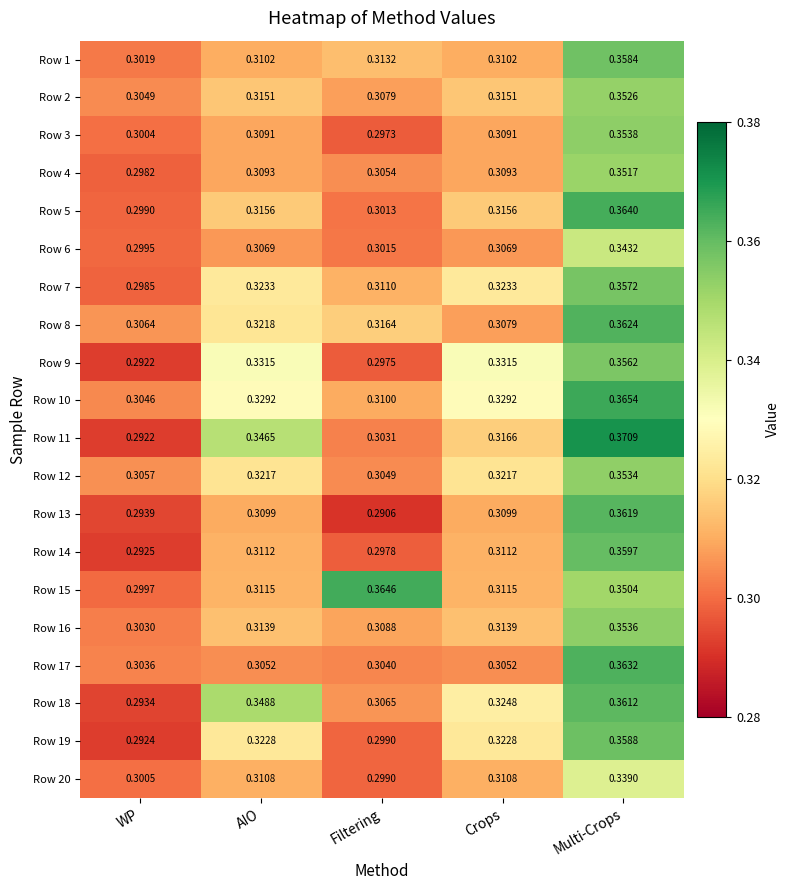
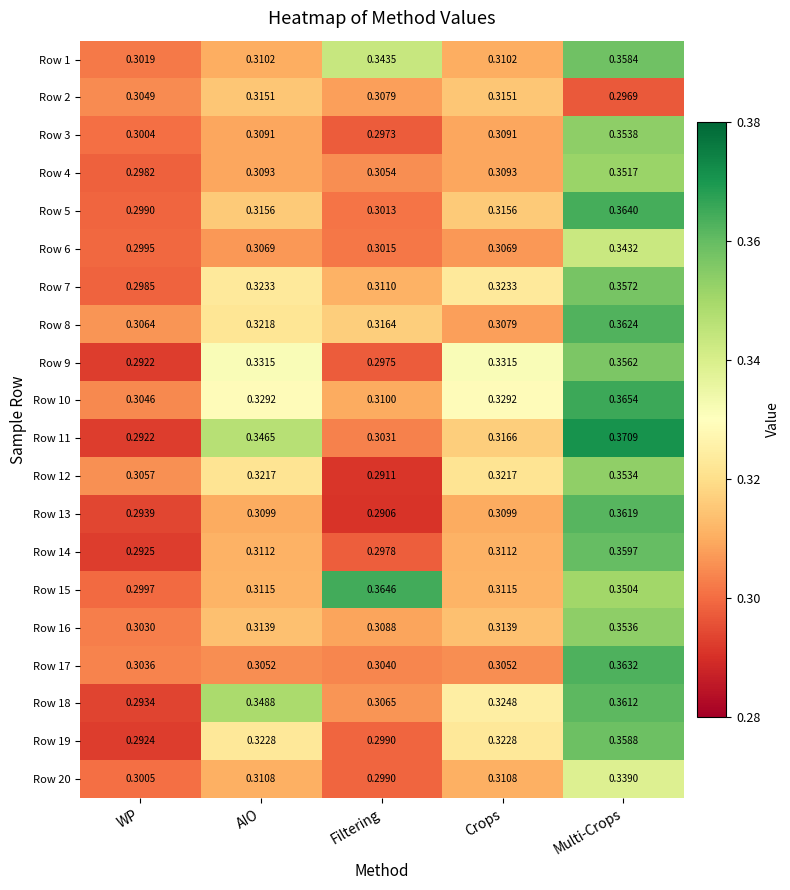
Row 1, Filtering: 0.3132 -> 0.3435
Row 2, Multi-Crops: 0.3526 -> 0.2969
Row 12, Filtering: 0.3049 -> 0.2911
